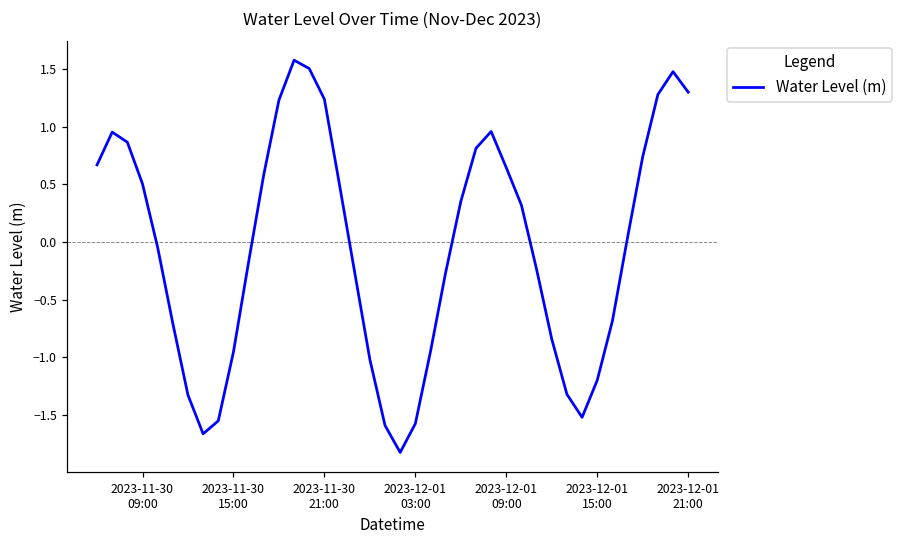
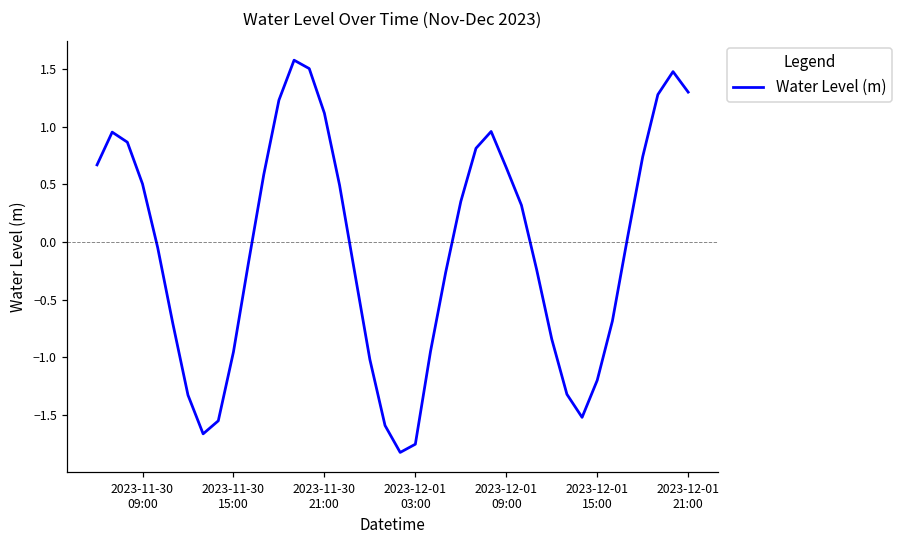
2023-11-30 21:00: 1.24 -> 1.12
2023-12-01 03:00: -1.58 -> -1.76
